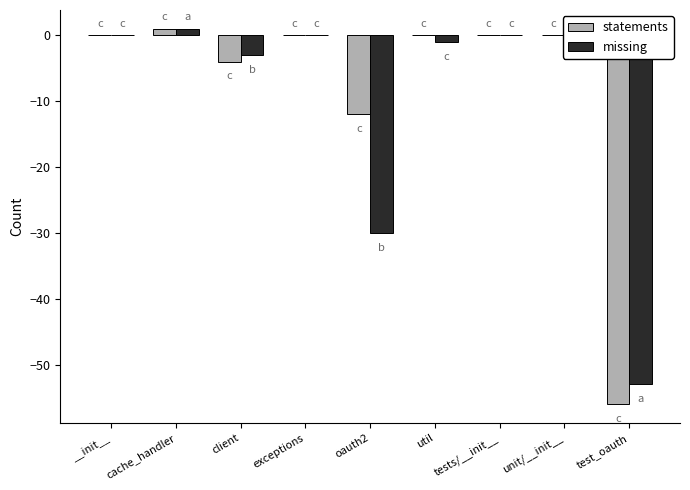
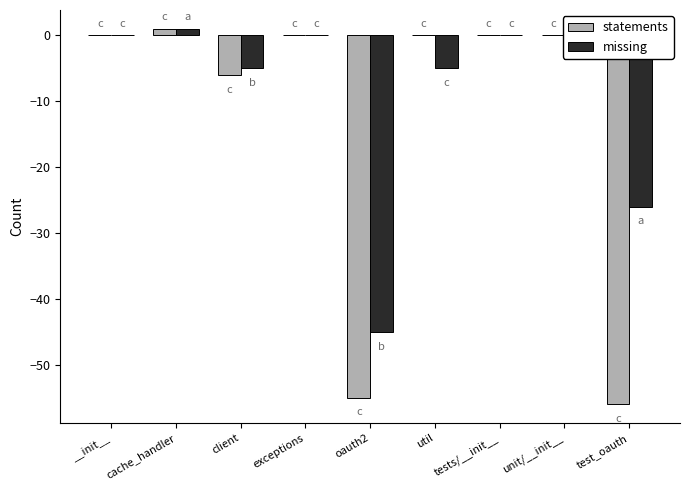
statements, client: -4 -> -6
missing, client: -3 -> -5
statements, oauth2: -12 -> -55
missing, oauth2: -30 -> -45
missing, util: -1 -> -5
missing, test_oauth: -53 -> -26
